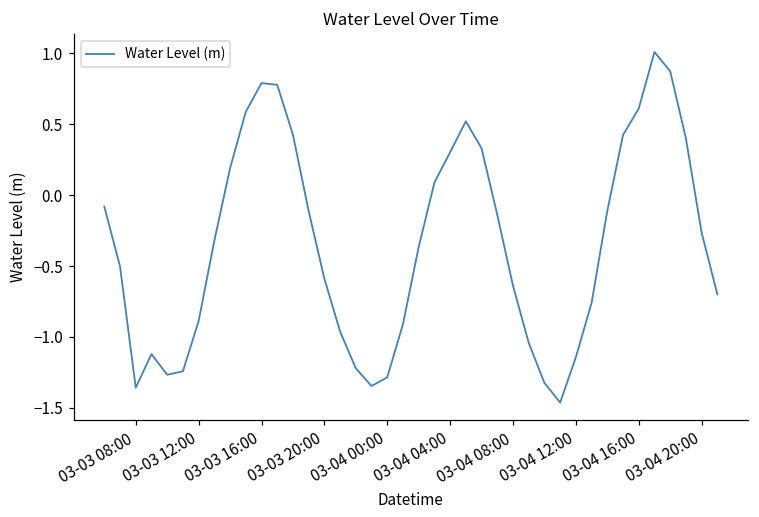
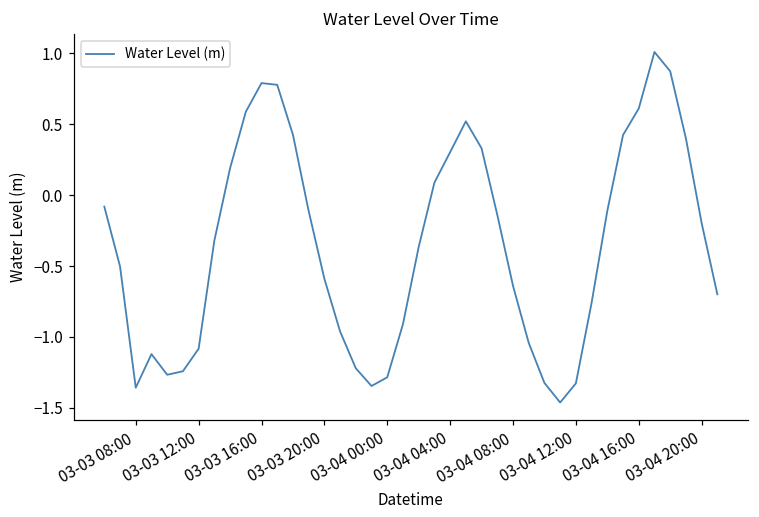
03-03 12:00: -0.89 -> -1.08
03-04 12:00: -1.14 -> -1.33
03-04 20:00: -0.26 -> -0.20
